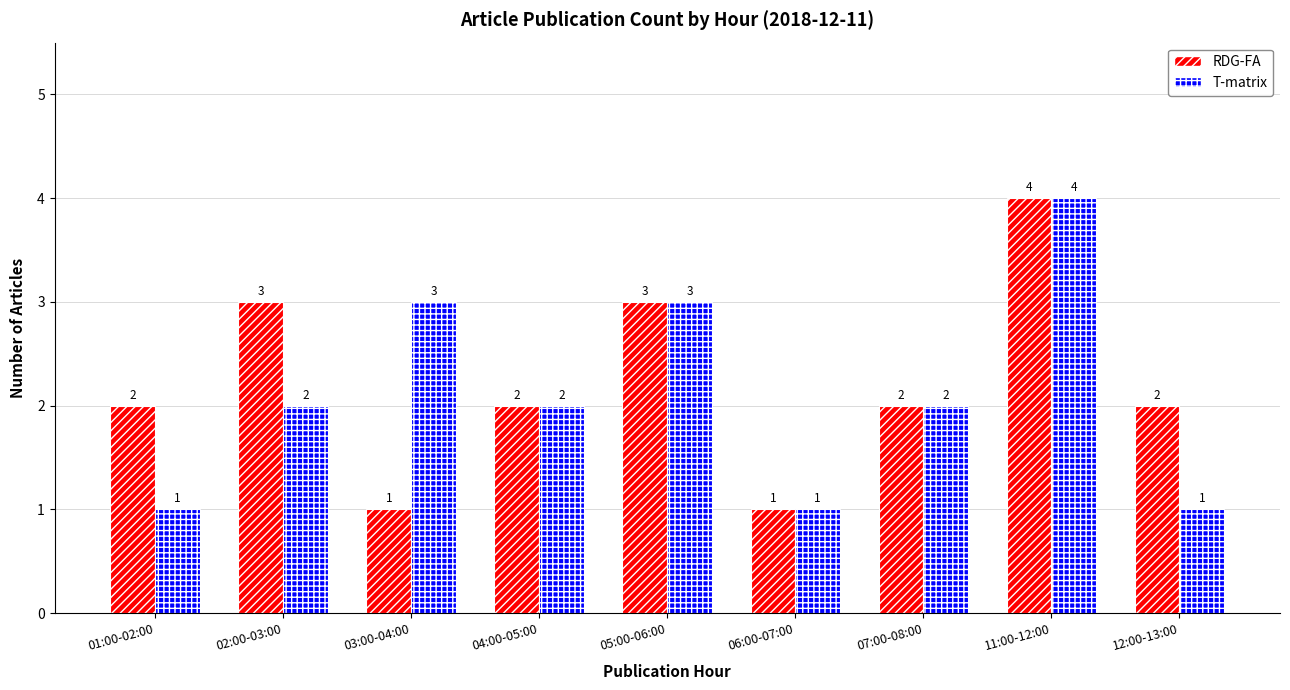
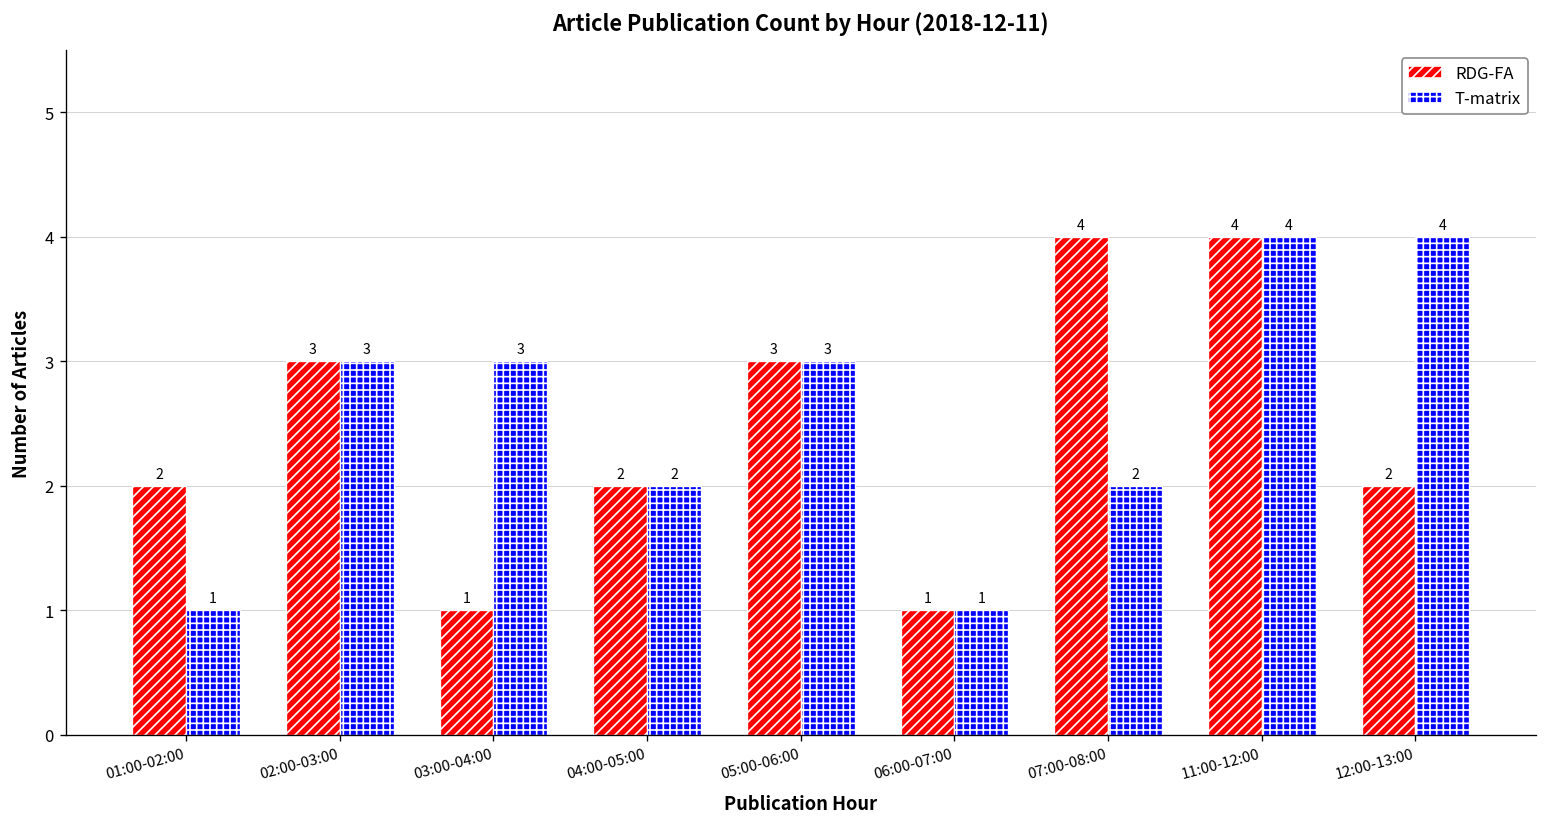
T-matrix, 02:00-03:00: 2 -> 3
RDG-FA, 07:00-08:00: 2 -> 4
T-matrix, 12:00-13:00: 1 -> 4
